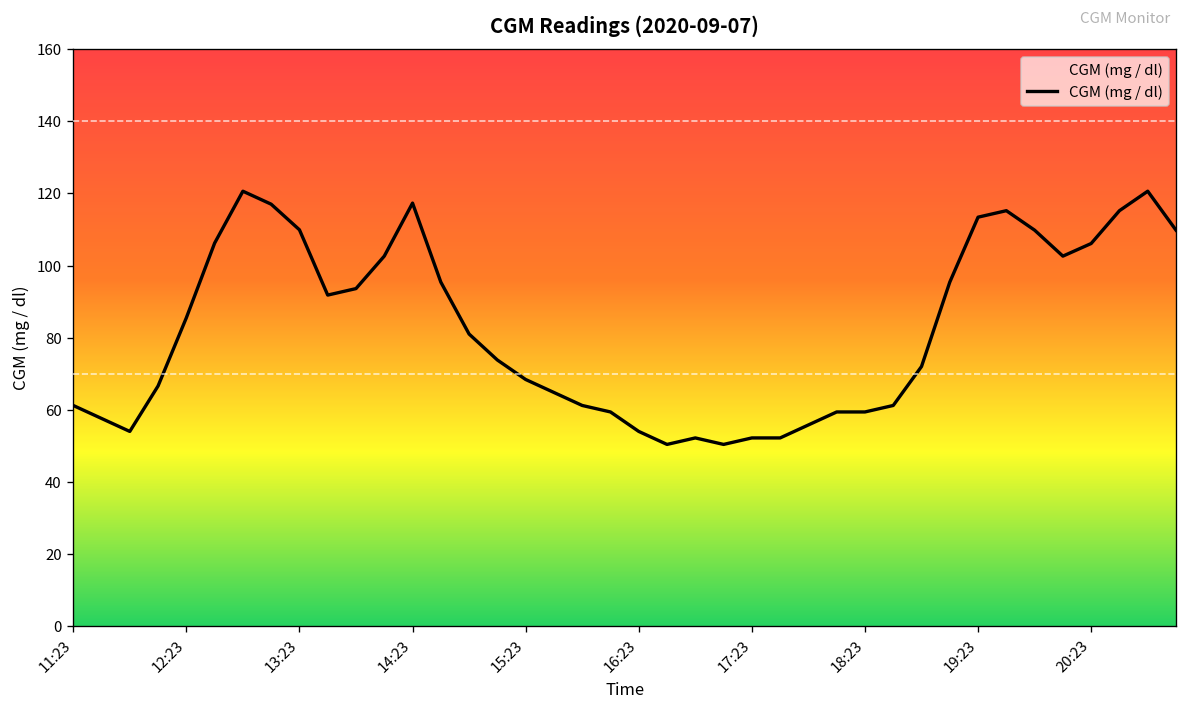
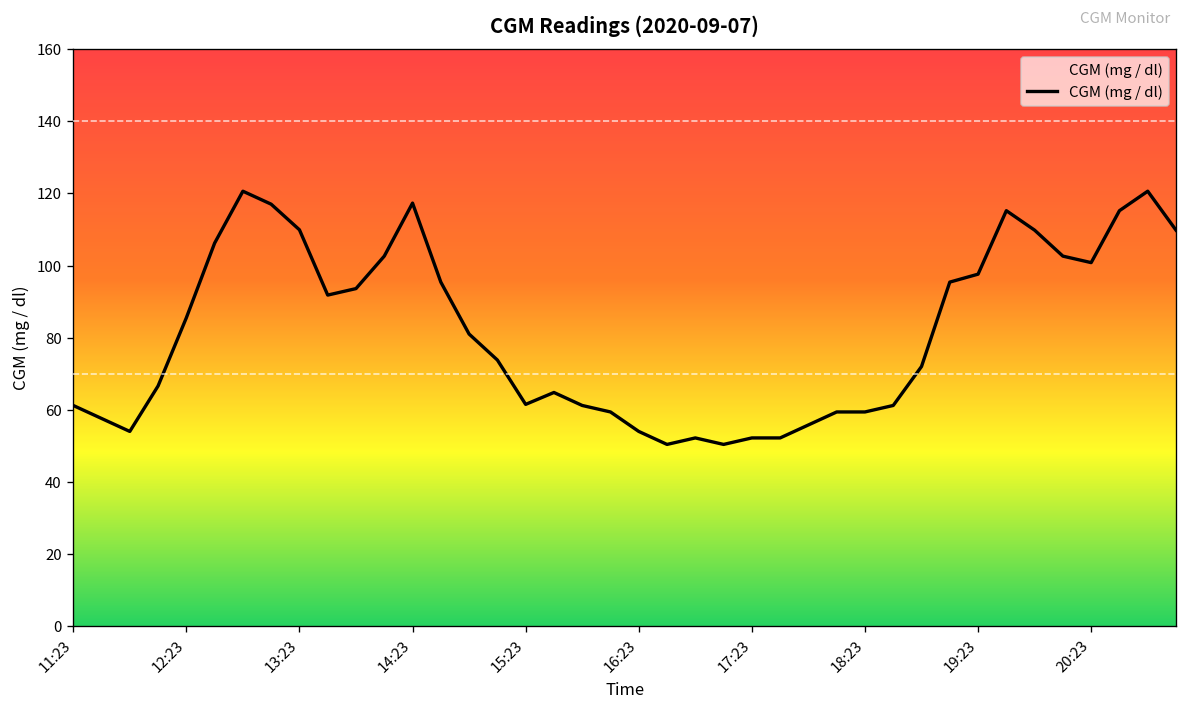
15:23: 68 -> 62
19:23: 113 -> 98
20:23: 106 -> 101
